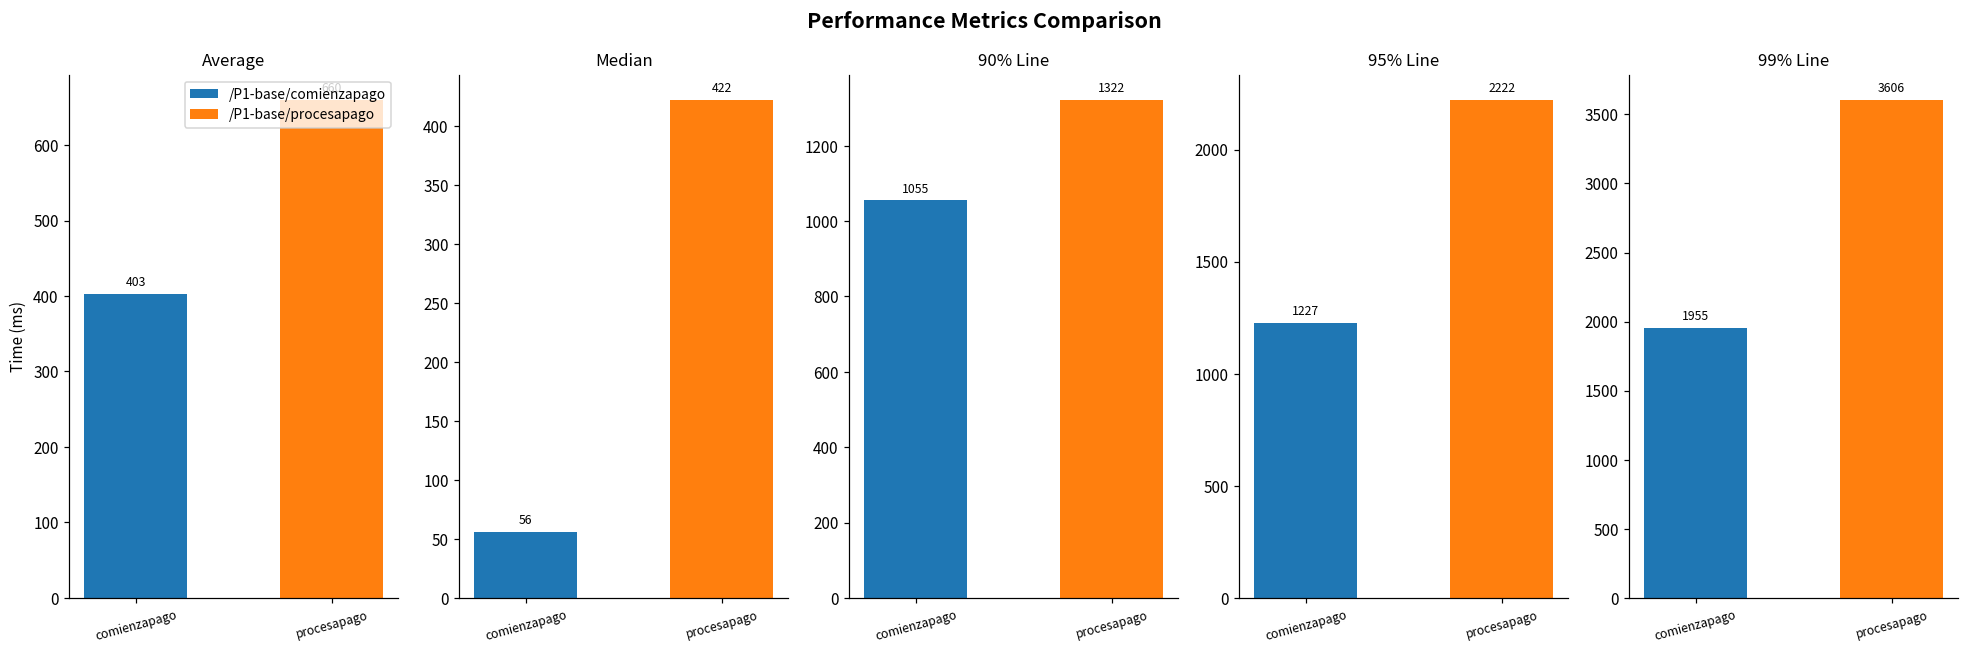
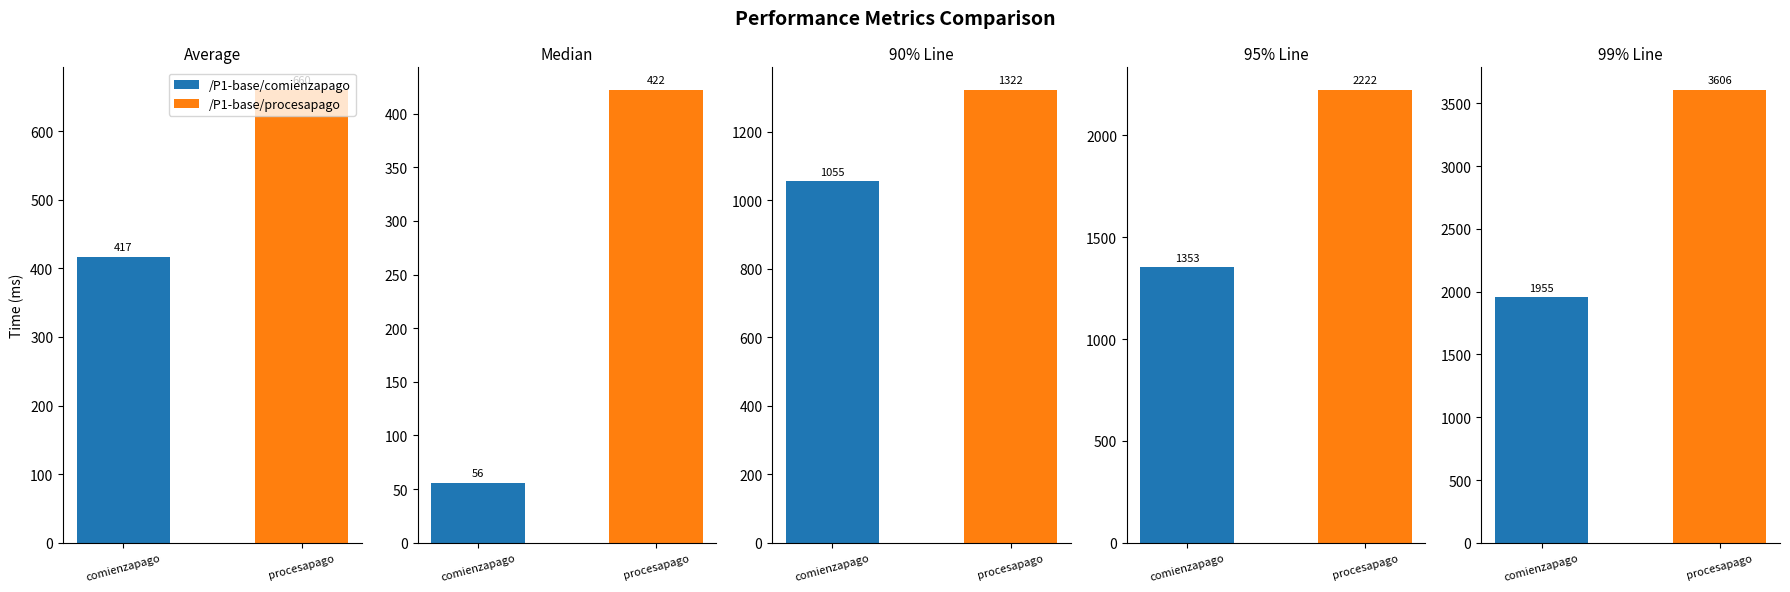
Average, comienzapago: 403 -> 417
95% Line, comienzapago: 1227 -> 1353
